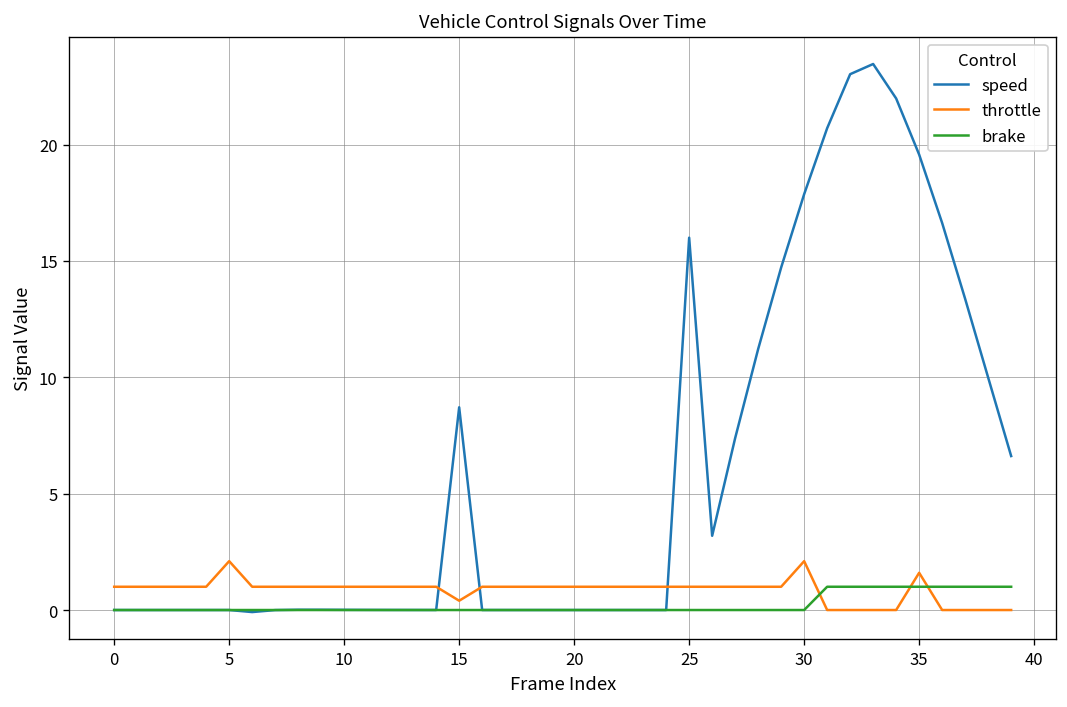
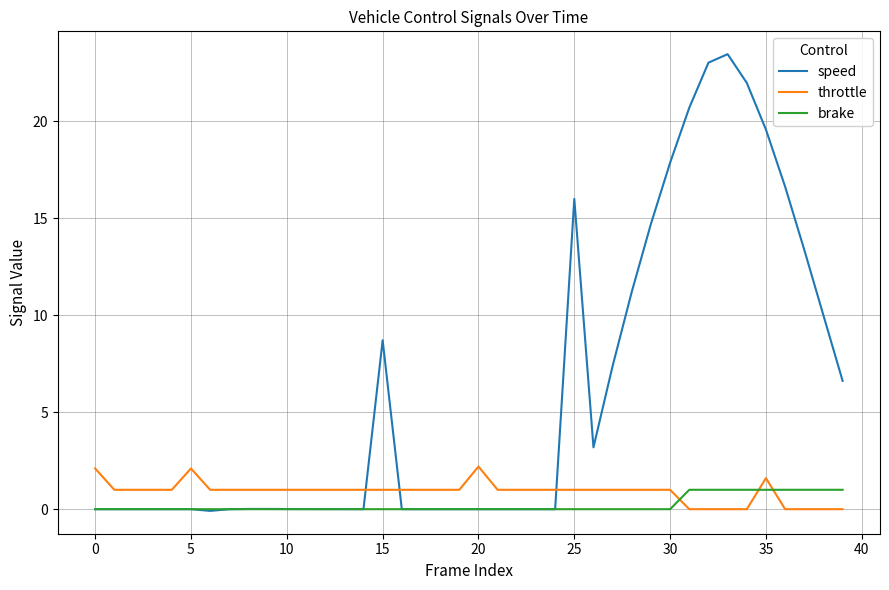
throttle, 0: 1.0 -> 2.1
throttle, 15: 0.4 -> 1.0
throttle, 20: 1.0 -> 2.2
throttle, 30: 2.1 -> 1.0
